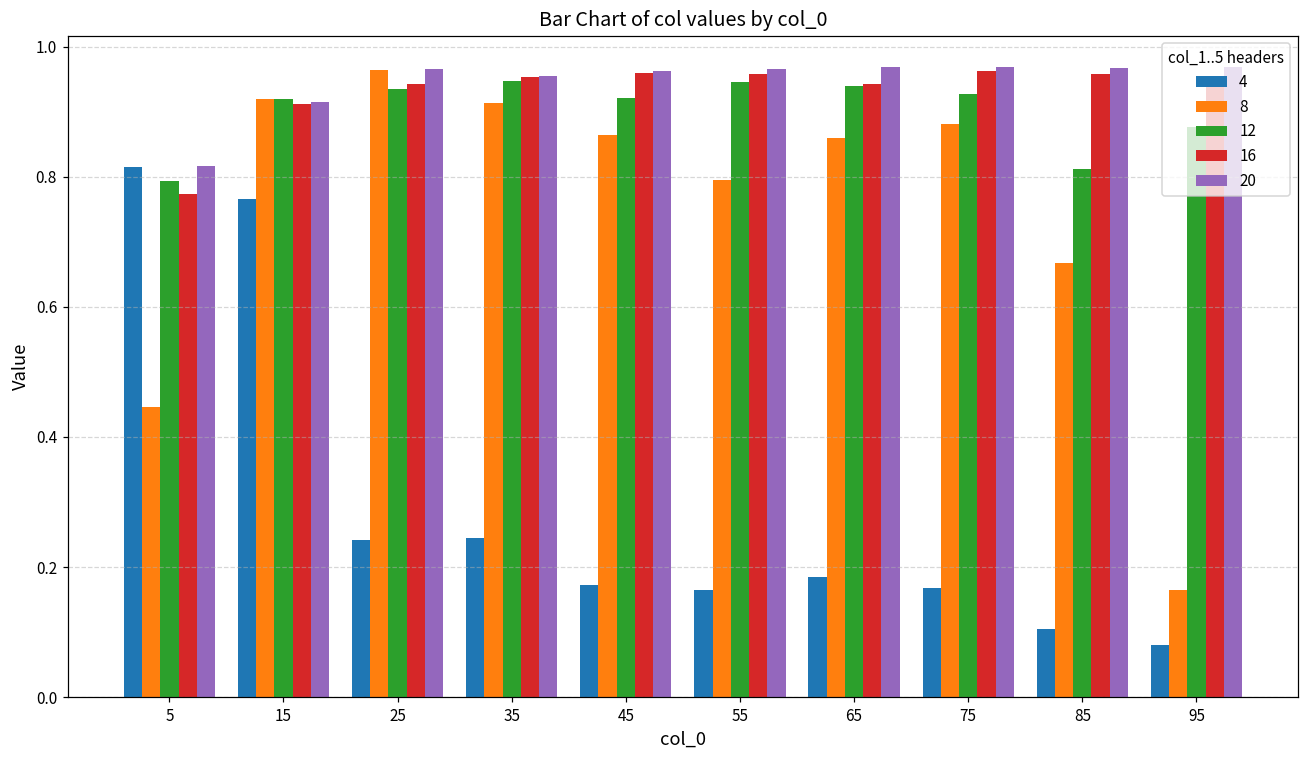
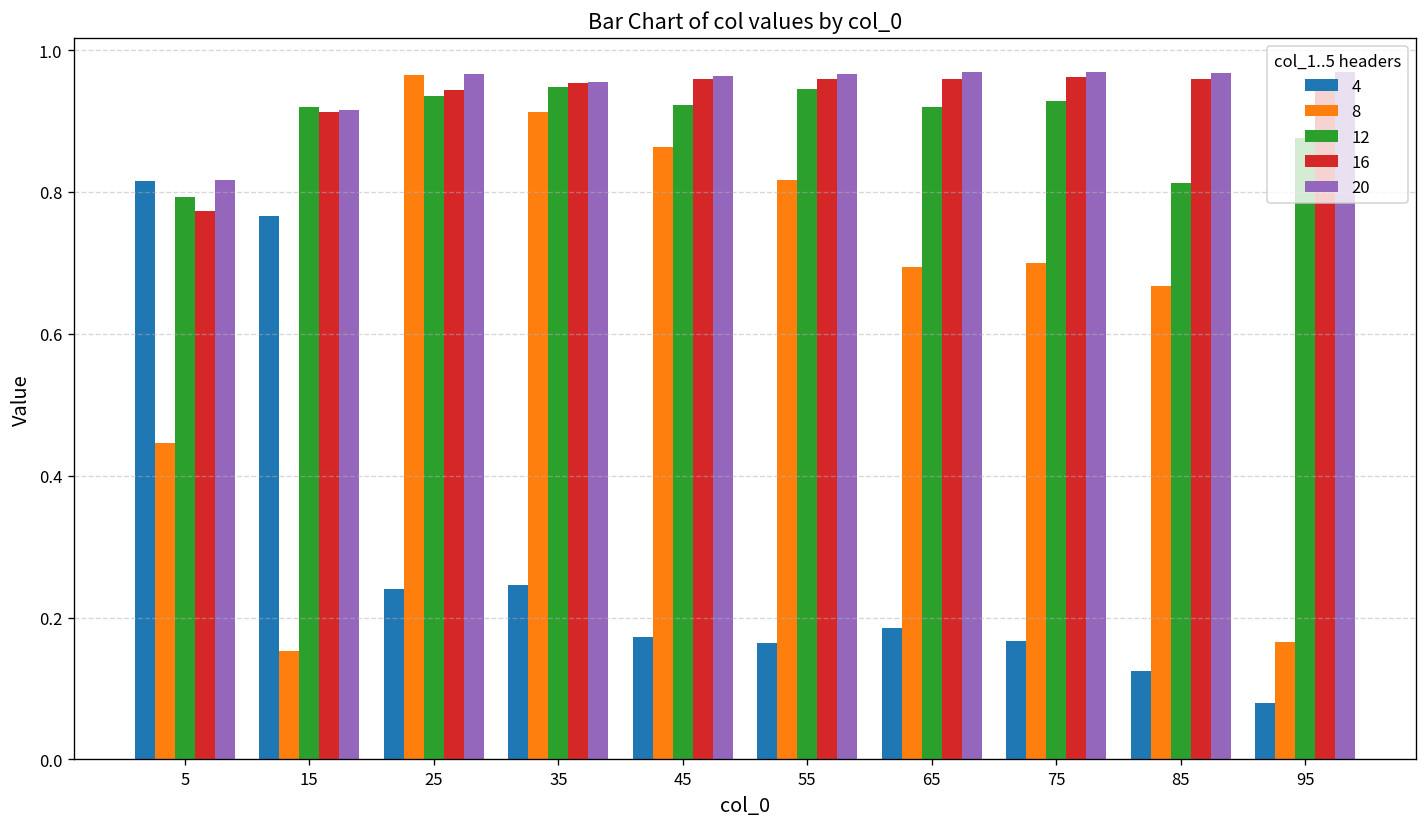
8, 15: 0.92 -> 0.15
8, 55: 0.80 -> 0.82
8, 65: 0.86 -> 0.69
12, 65: 0.94 -> 0.92
16, 65: 0.94 -> 0.96
8, 75: 0.88 -> 0.70
4, 85: 0.10 -> 0.12
